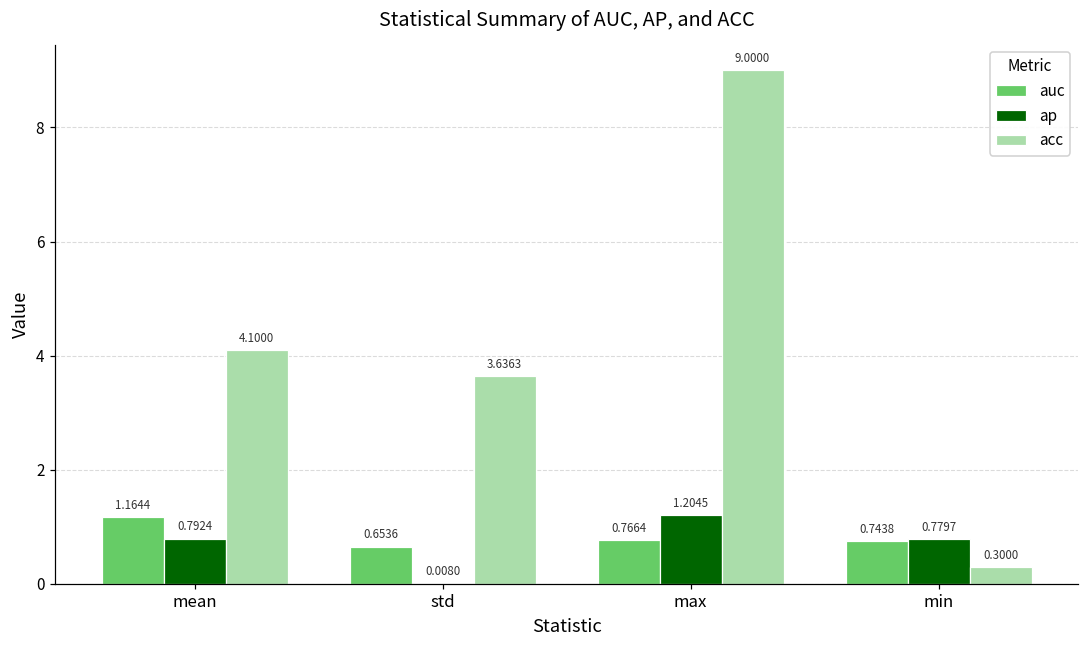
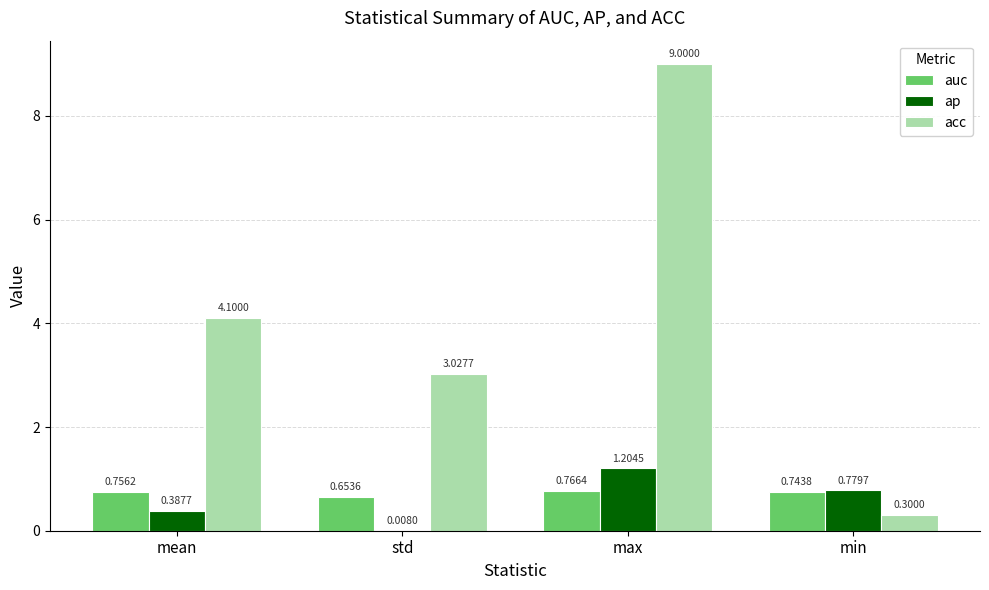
auc, mean: 1.1644 -> 0.7562
ap, mean: 0.7924 -> 0.3877
acc, std: 3.6363 -> 3.0277
